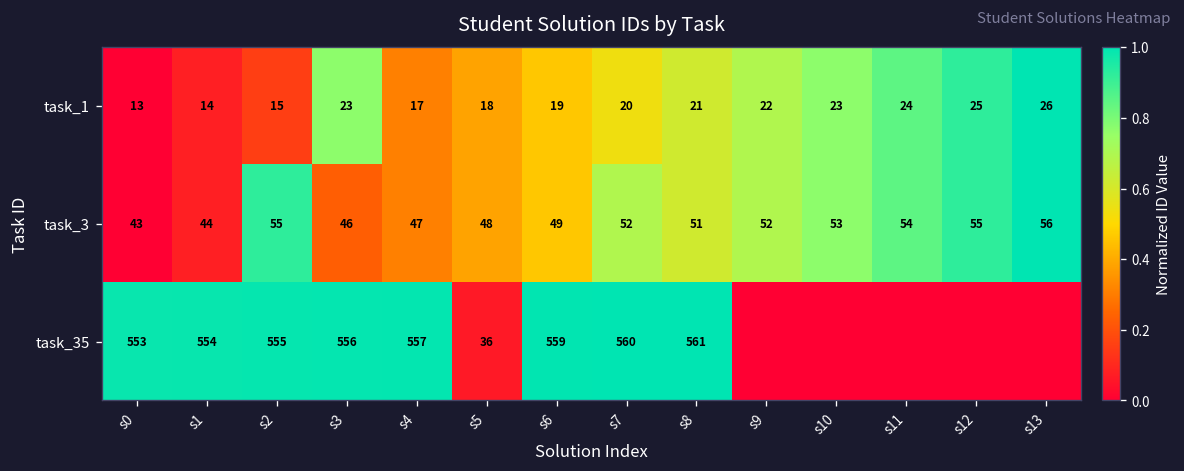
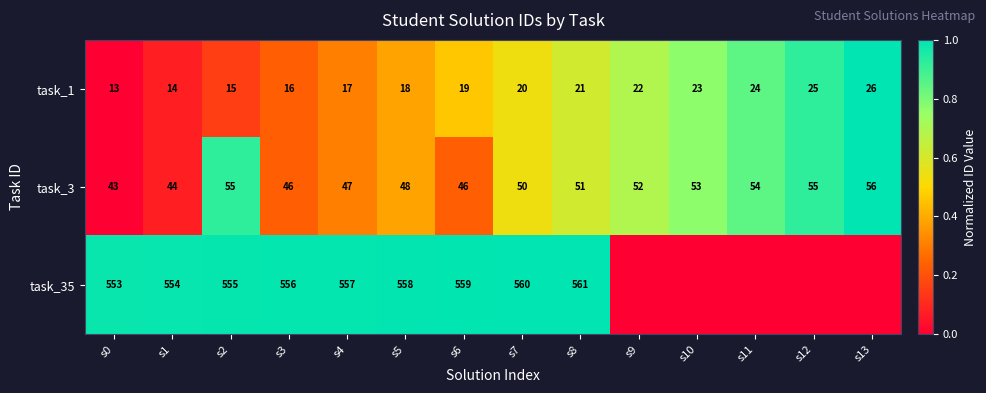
task_1, s3: 23 -> 16
task_3, s6: 49 -> 46
task_3, s7: 52 -> 50
task_35, s5: 36 -> 558
